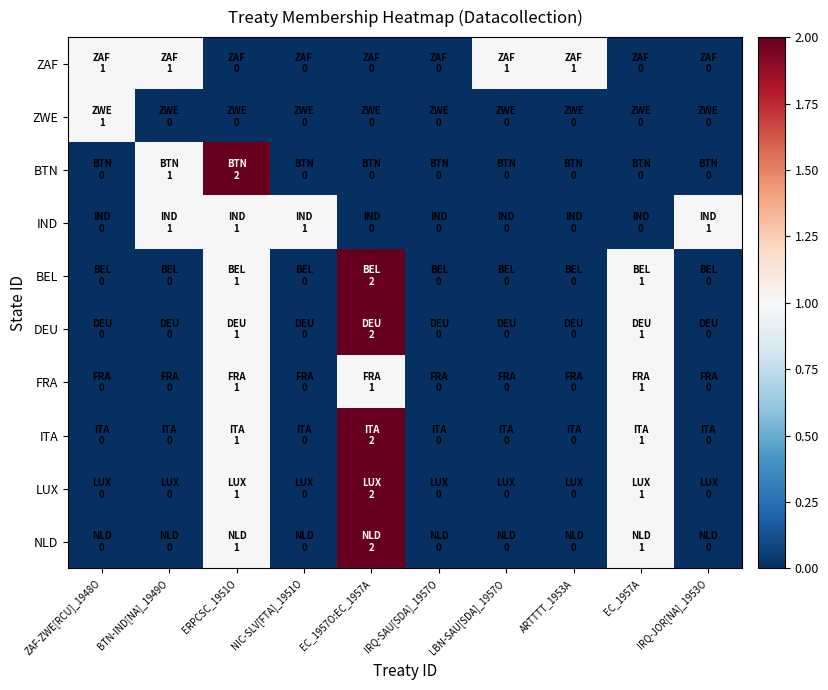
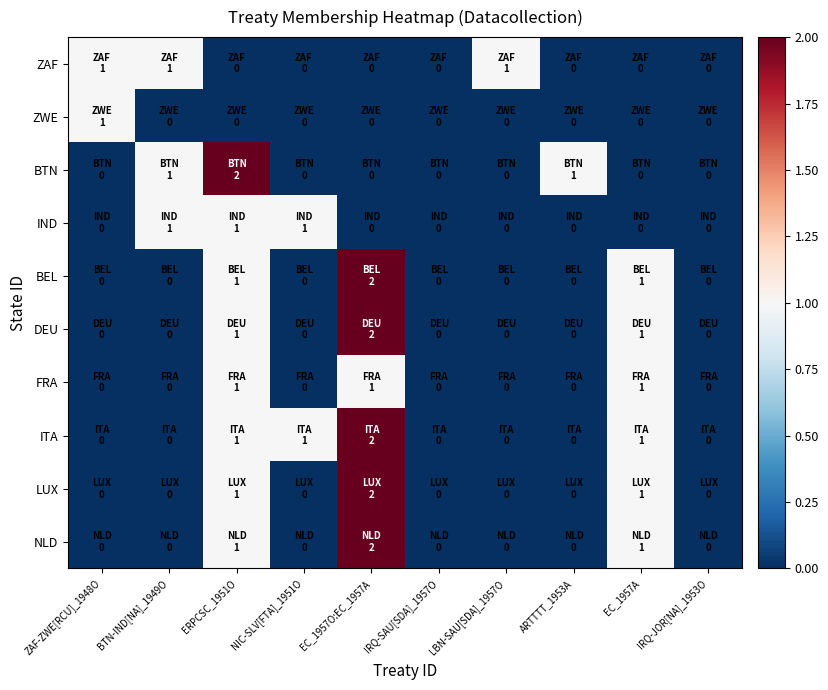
ZAF, ARTTTT_1953A: 1 -> 0
BTN, ARTTTT_1953A: 0 -> 1
IND, IRQ-JOR[NA]_1953O: 1 -> 0
ITA, NIC-SLV[FTA]_1951O: 0 -> 1
